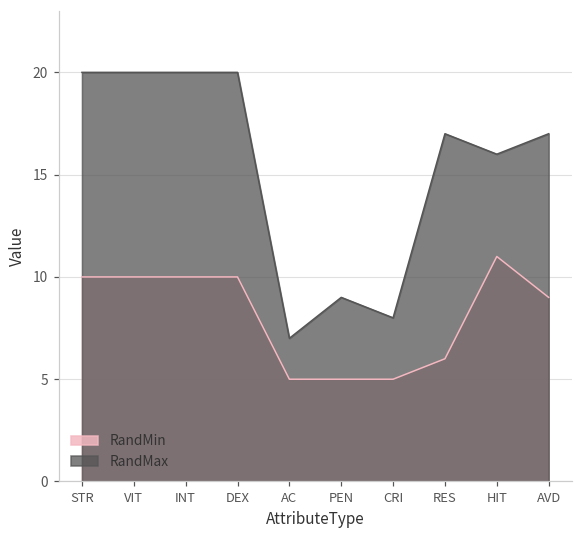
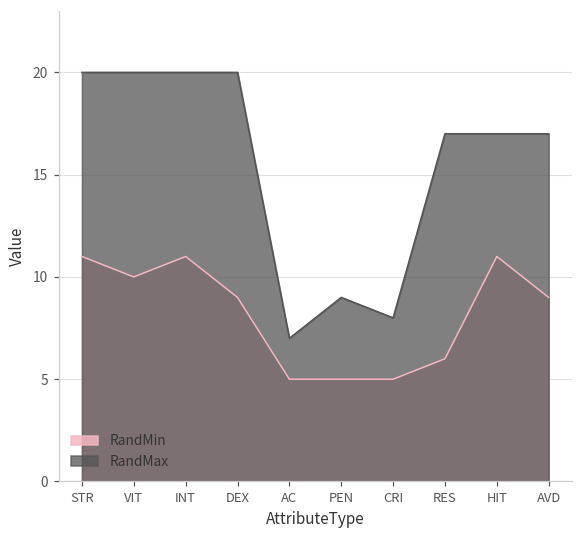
RandMin, STR: 10 -> 11
RandMin, INT: 10 -> 11
RandMin, DEX: 10 -> 9
RandMax, HIT: 16 -> 17
